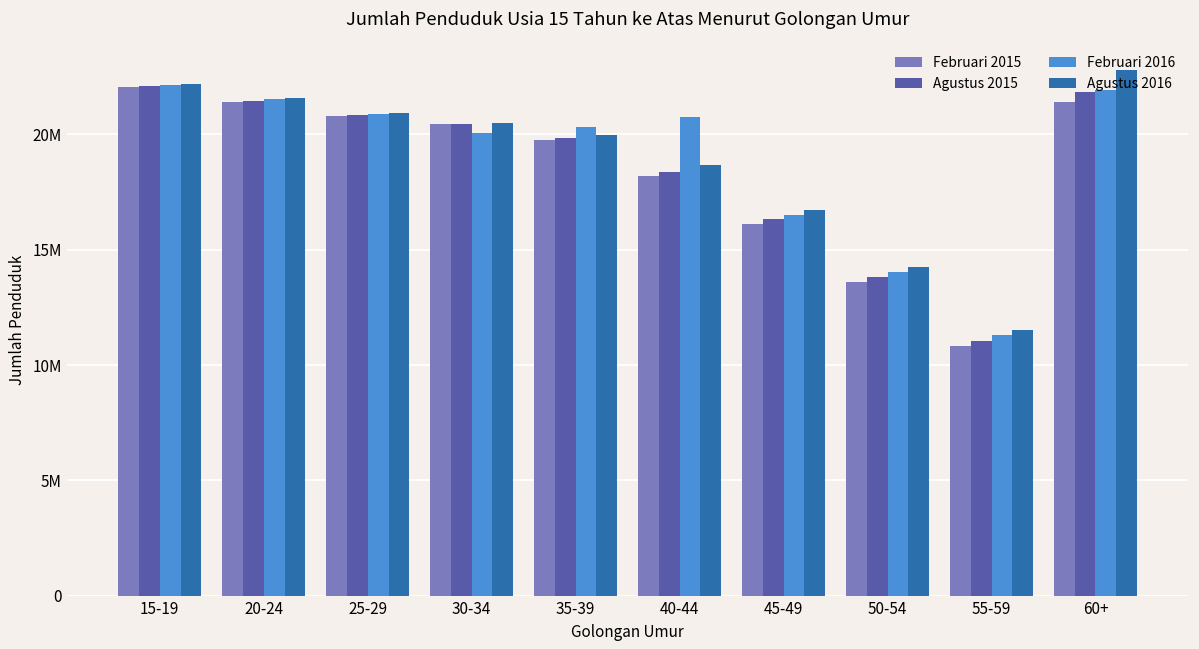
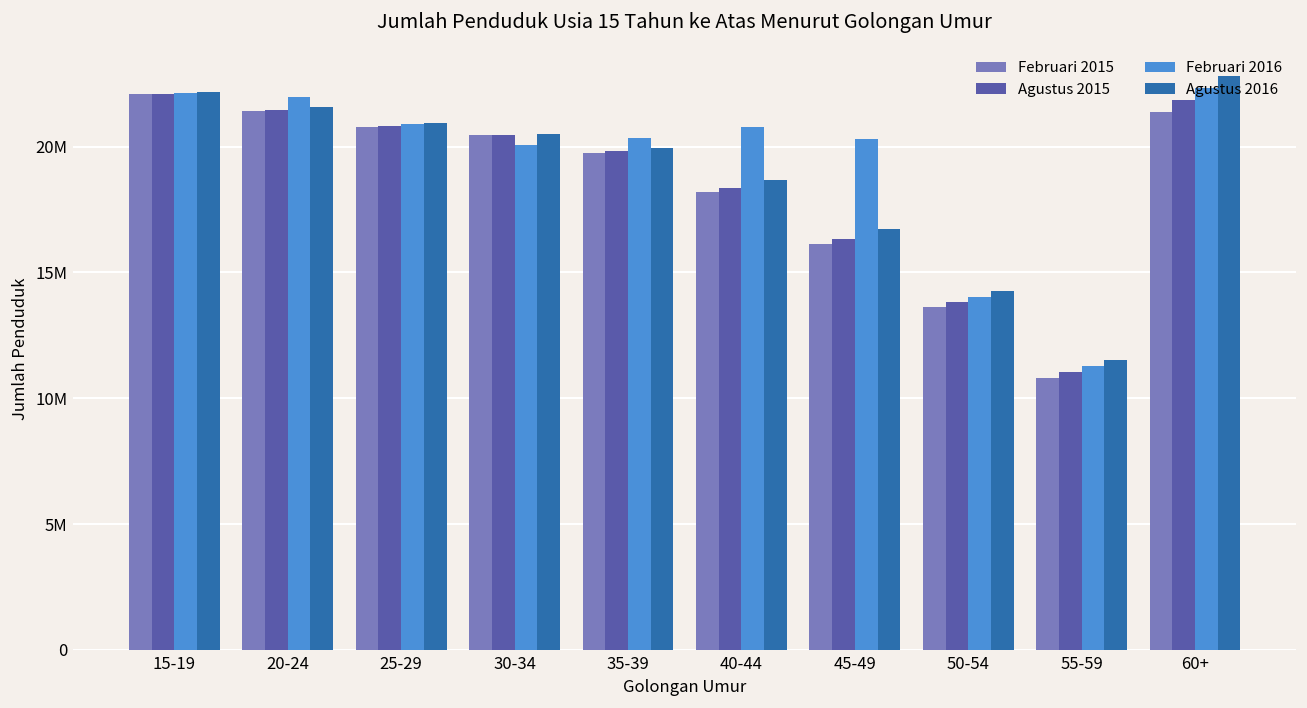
Februari 2016, 20-24: 21500000 -> 22000000
Februari 2016, 45-49: 16500000 -> 20300000
Februari 2016, 60+: 21900000 -> 22300000
